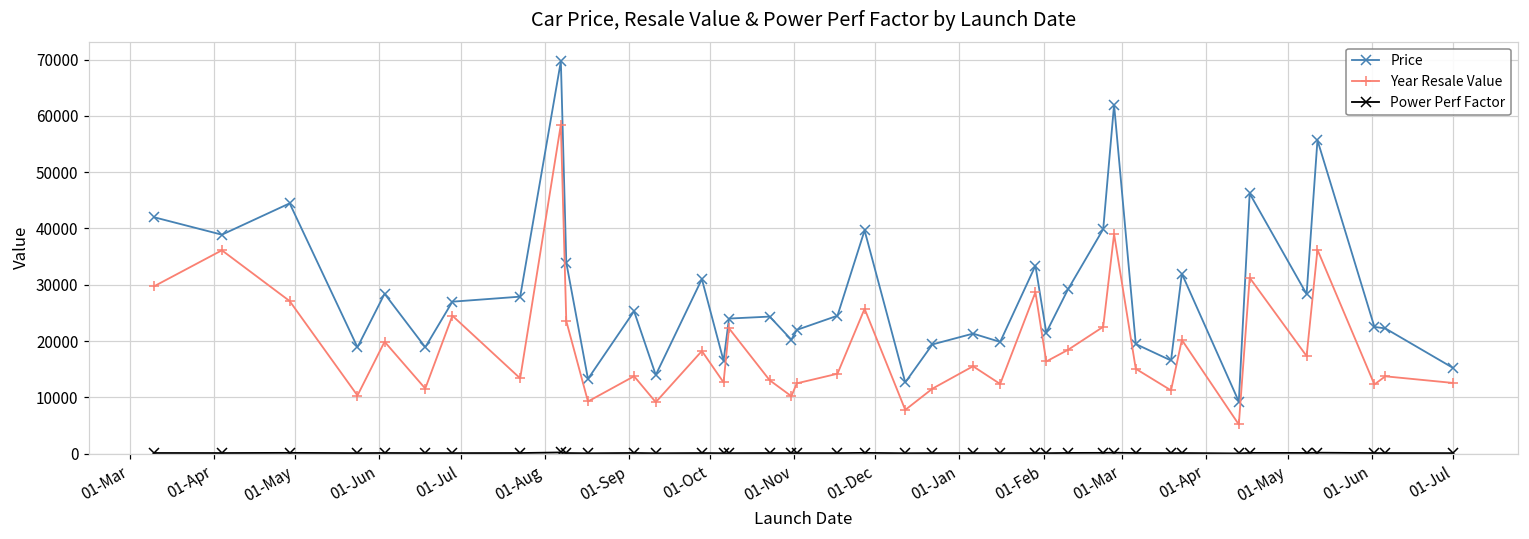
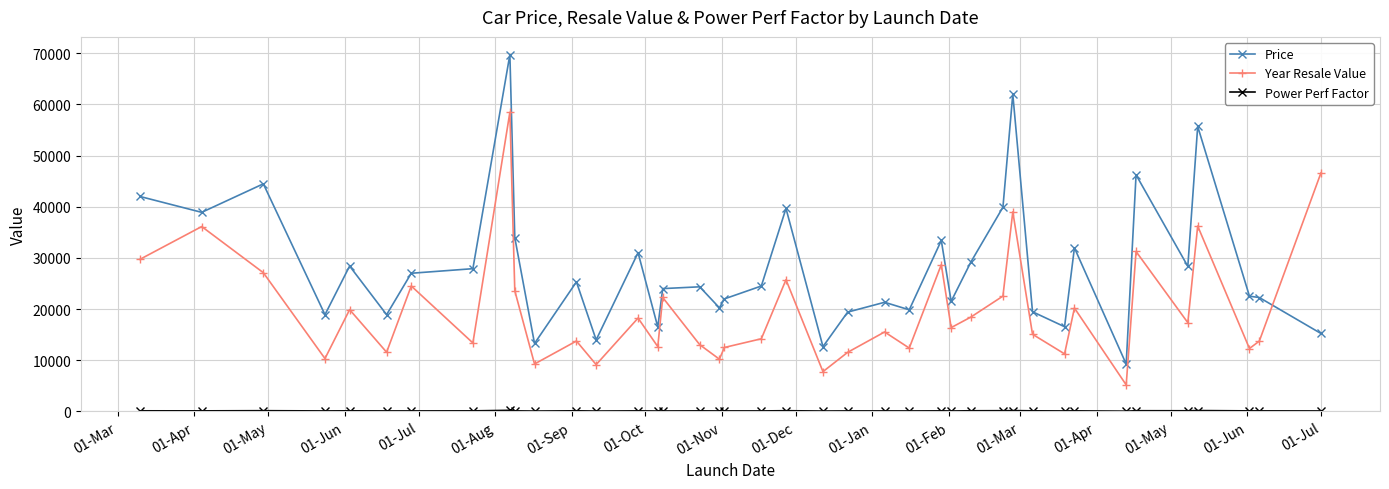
Year Resale Value, 01-Jul: 13000 -> 47000
